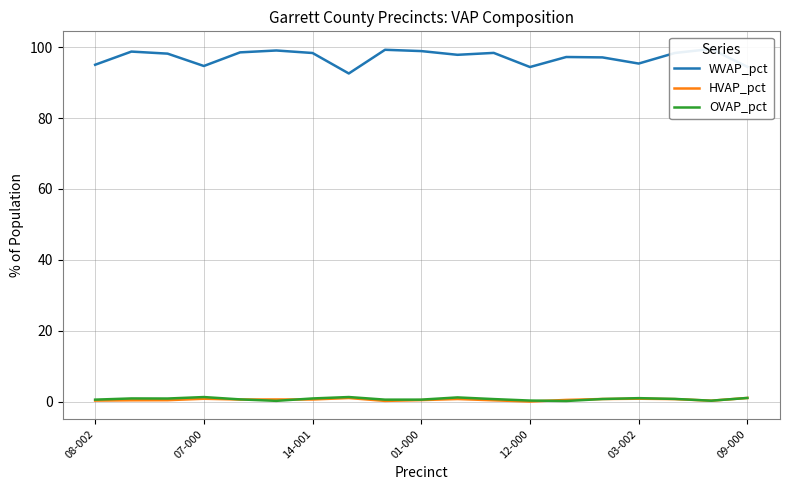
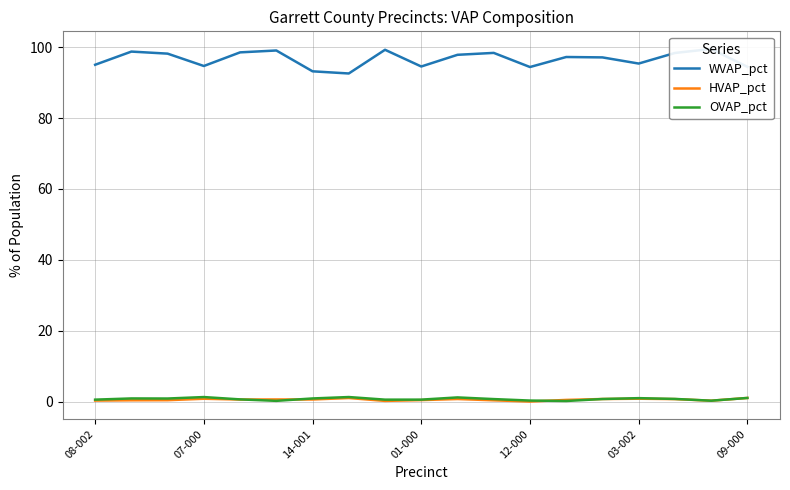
WVAP_pct, 14-001: 98 -> 93
WVAP_pct, 01-000: 99 -> 95
